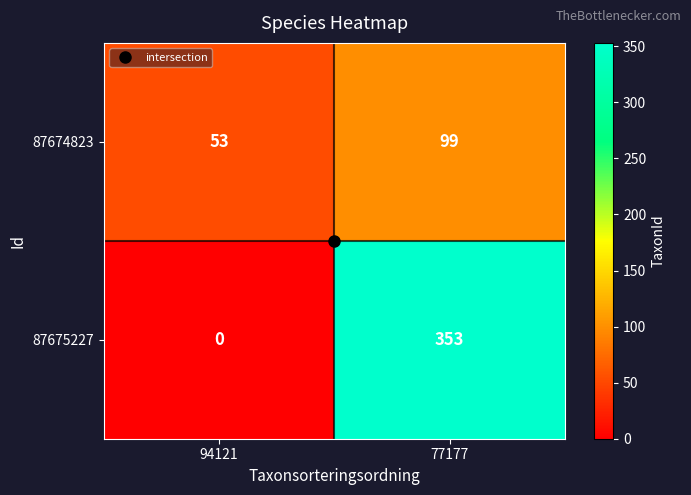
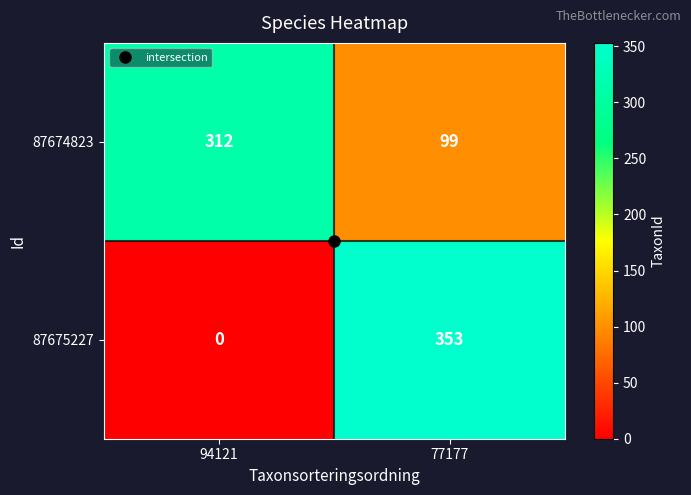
87674823, 94121: 53 -> 312
